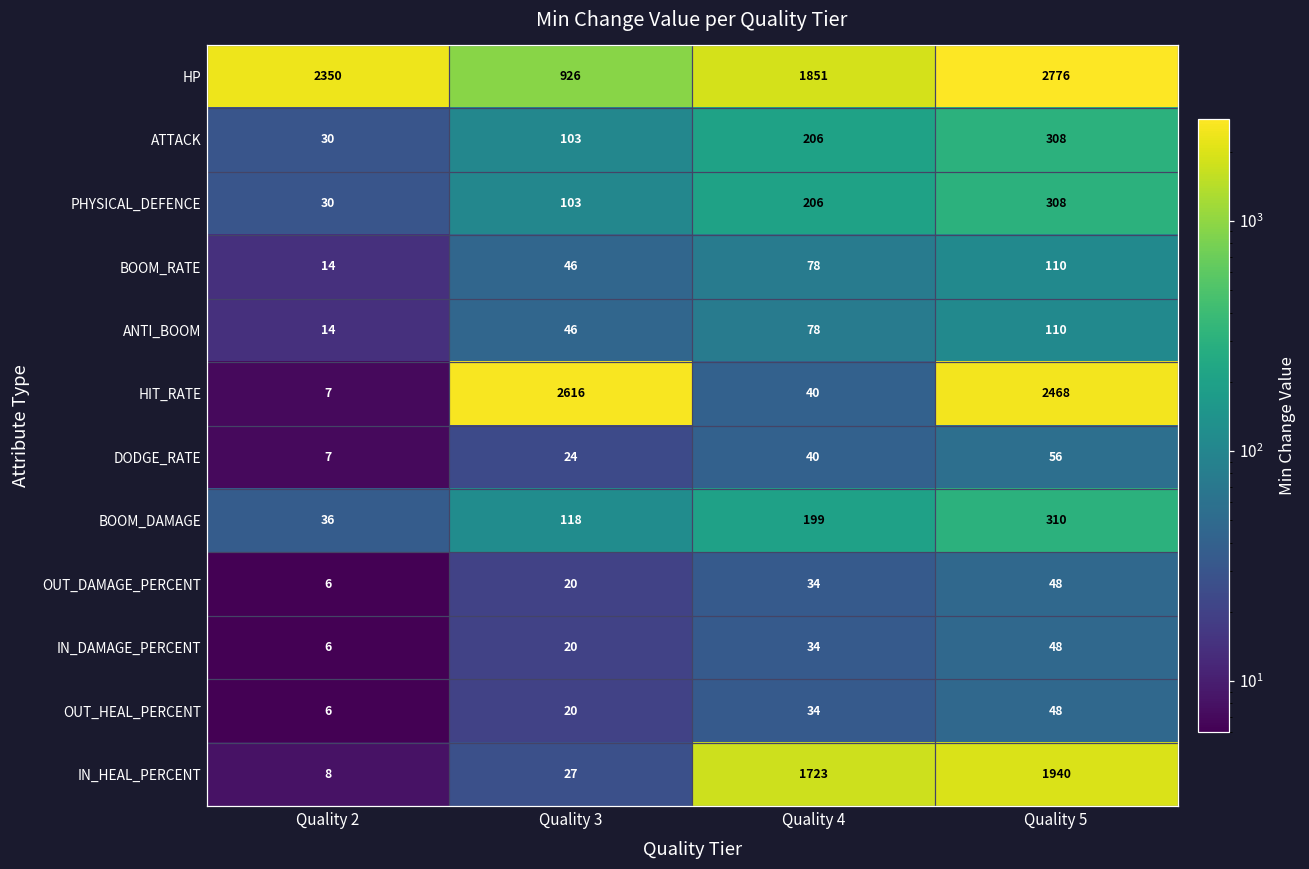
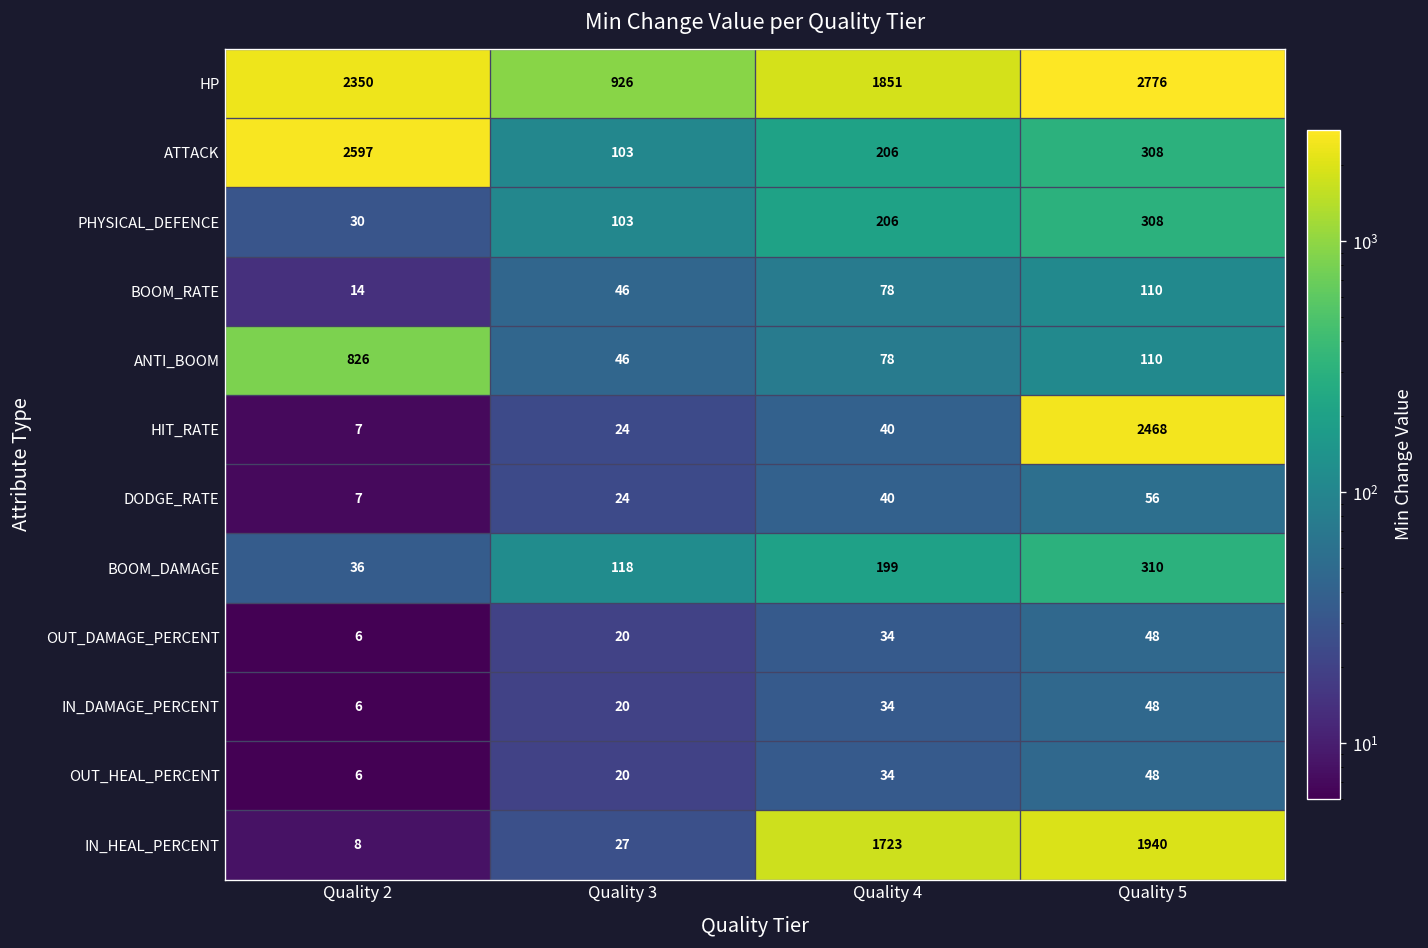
ATTACK, Quality 2: 30 -> 2597
ANTI_BOOM, Quality 2: 14 -> 826
HIT_RATE, Quality 3: 2616 -> 24
